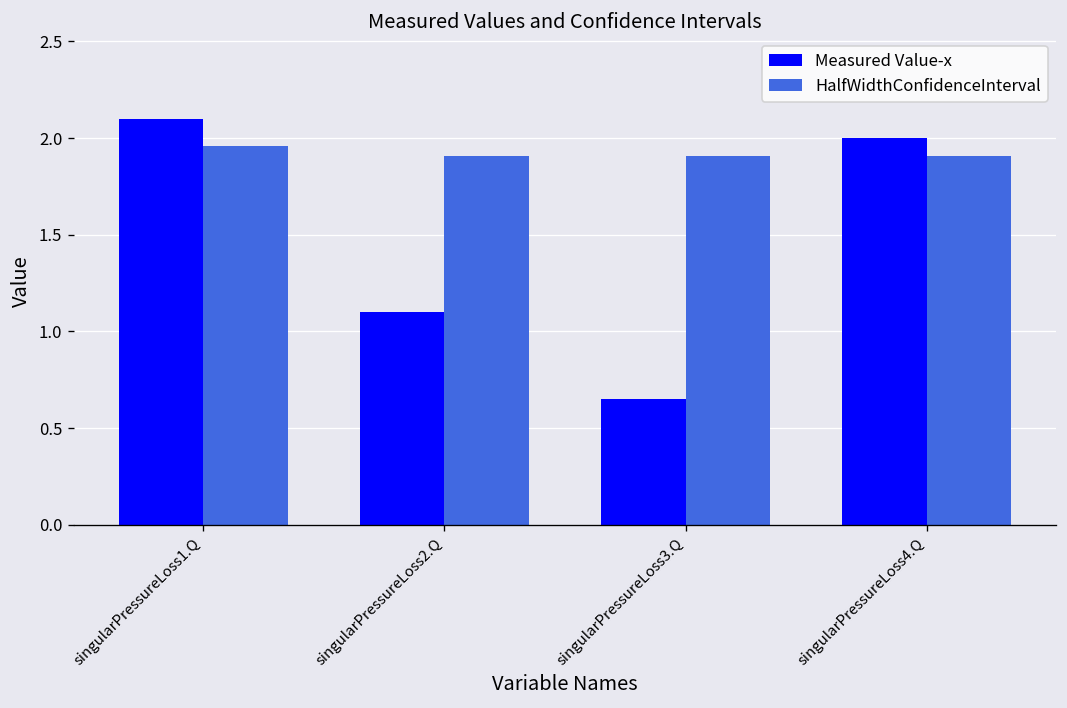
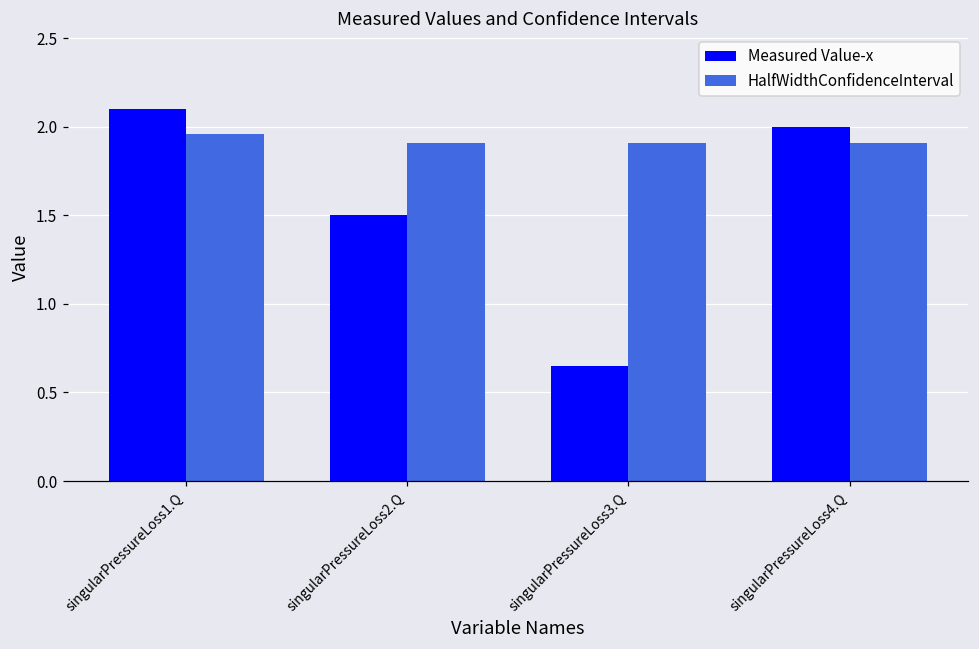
Measured Value-x, singularPressureLoss2.Q: 1.1 -> 1.5
